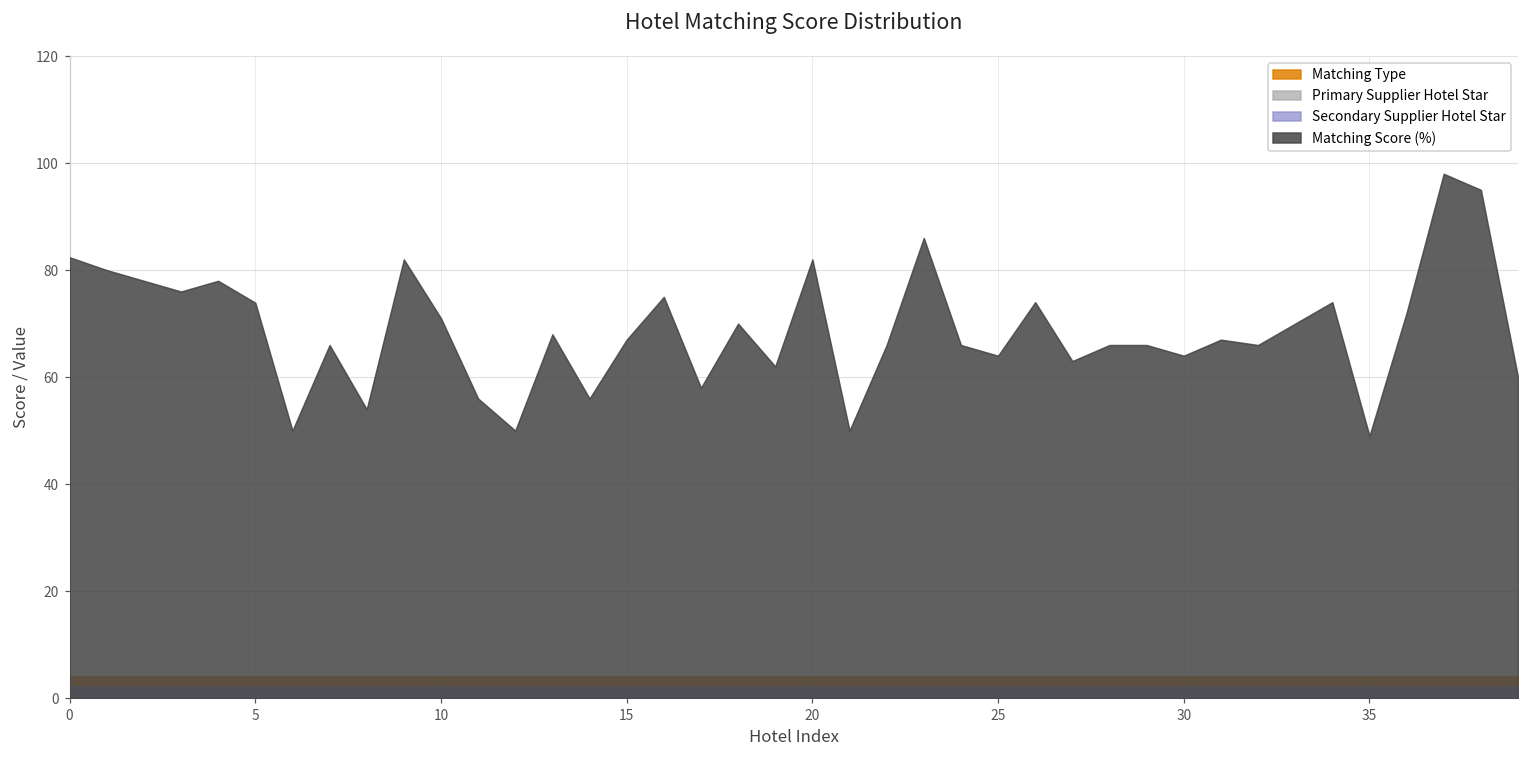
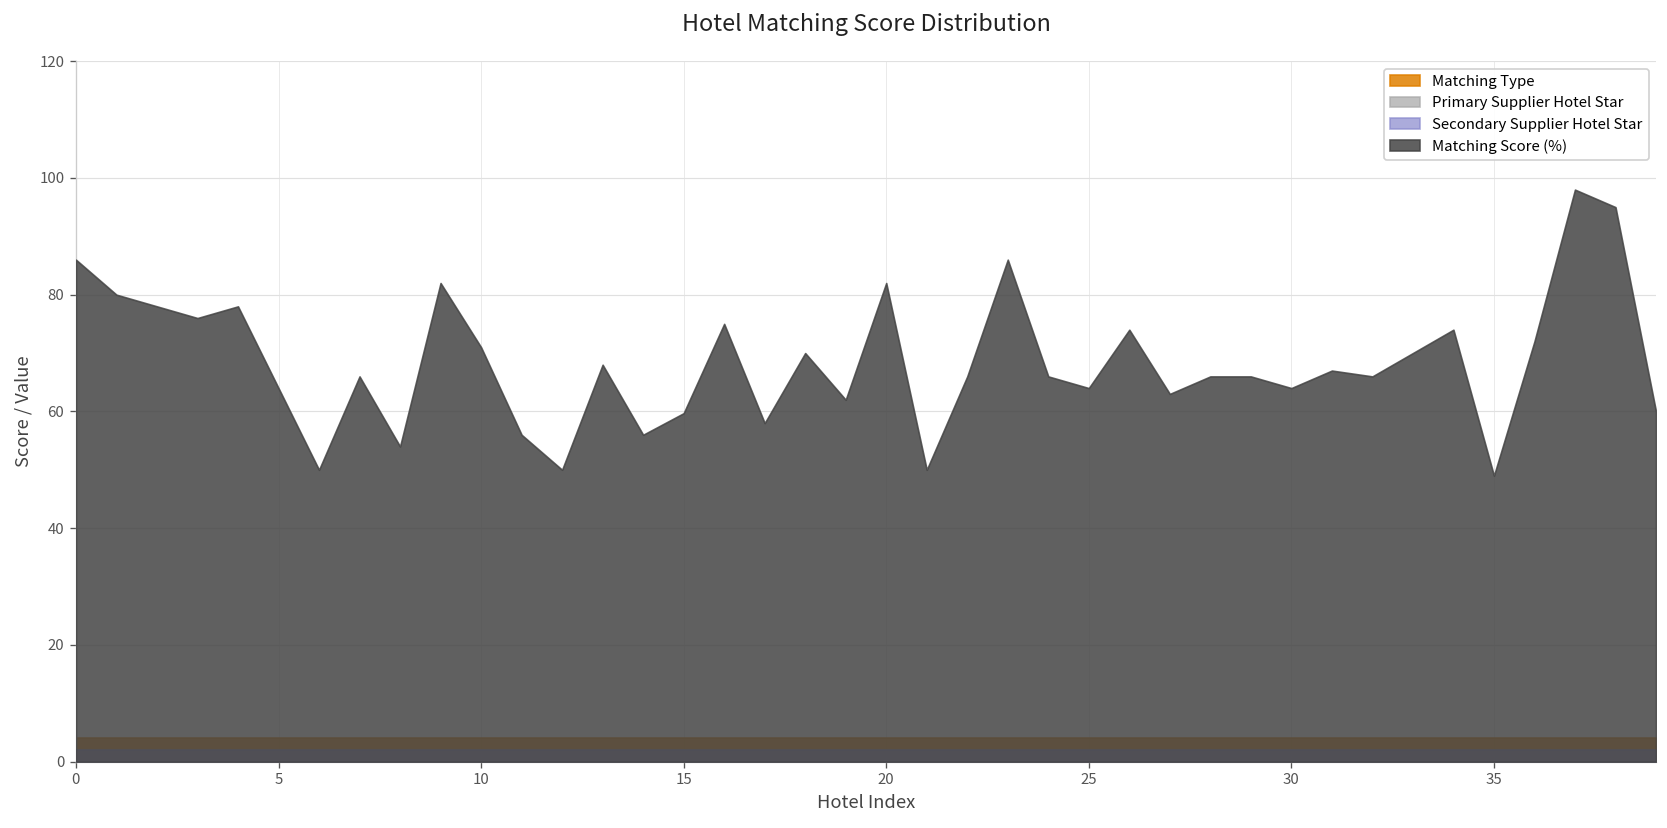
Matching Score (%), 0: 82 -> 86
Matching Score (%), 5: 74 -> 64
Matching Score (%), 15: 67 -> 60
